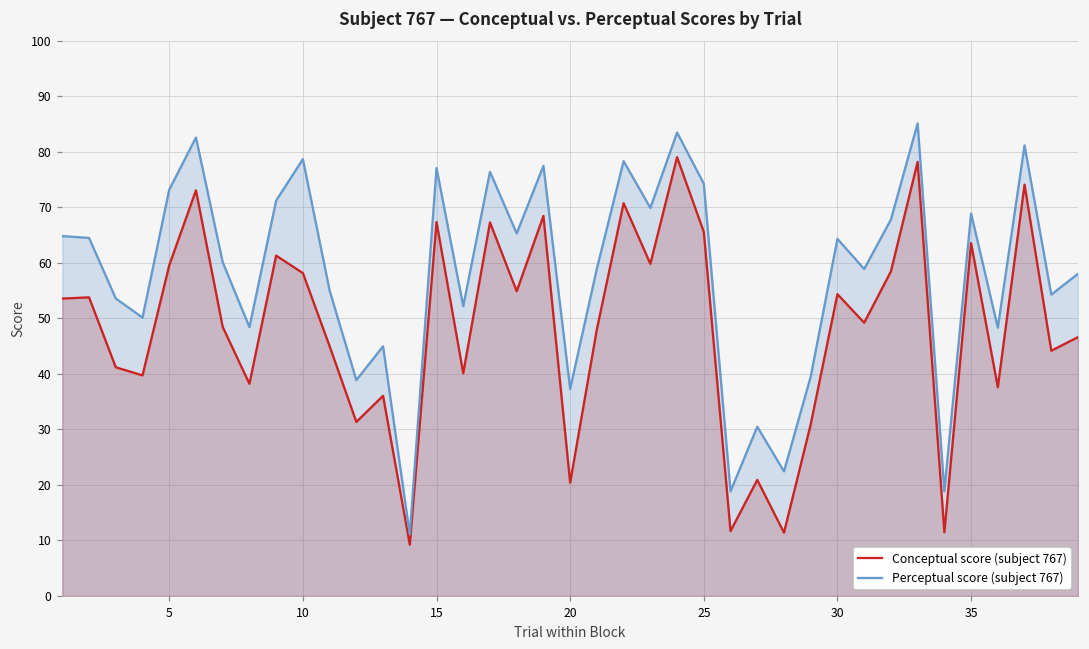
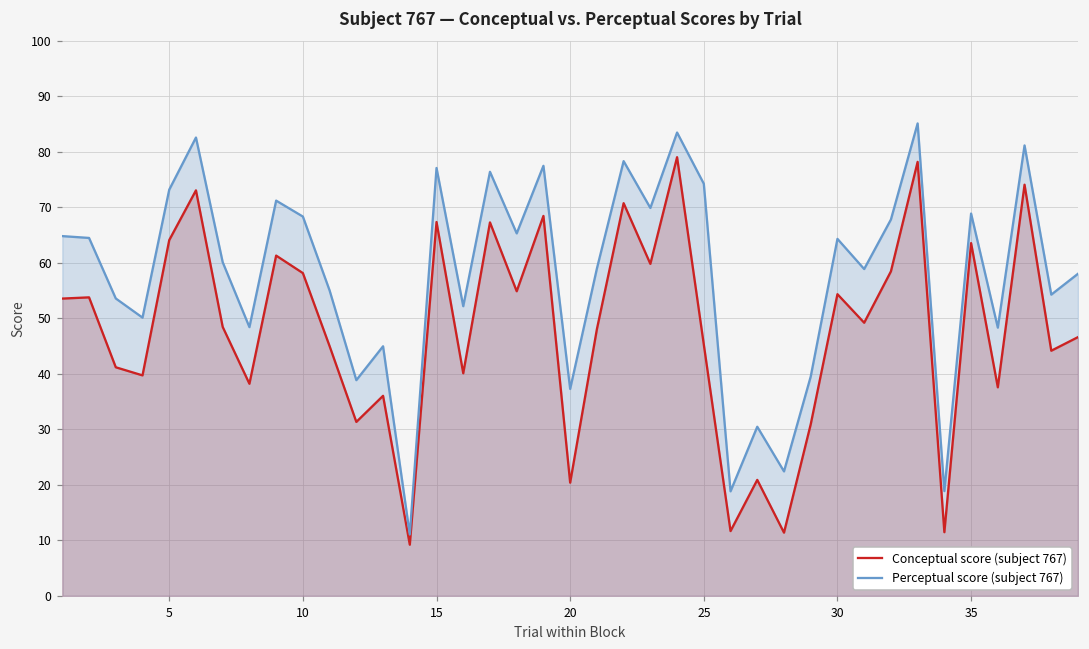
Conceptual score (subject 767), 5: 60 -> 64
Perceptual score (subject 767), 10: 79 -> 68
Conceptual score (subject 767), 25: 66 -> 45
